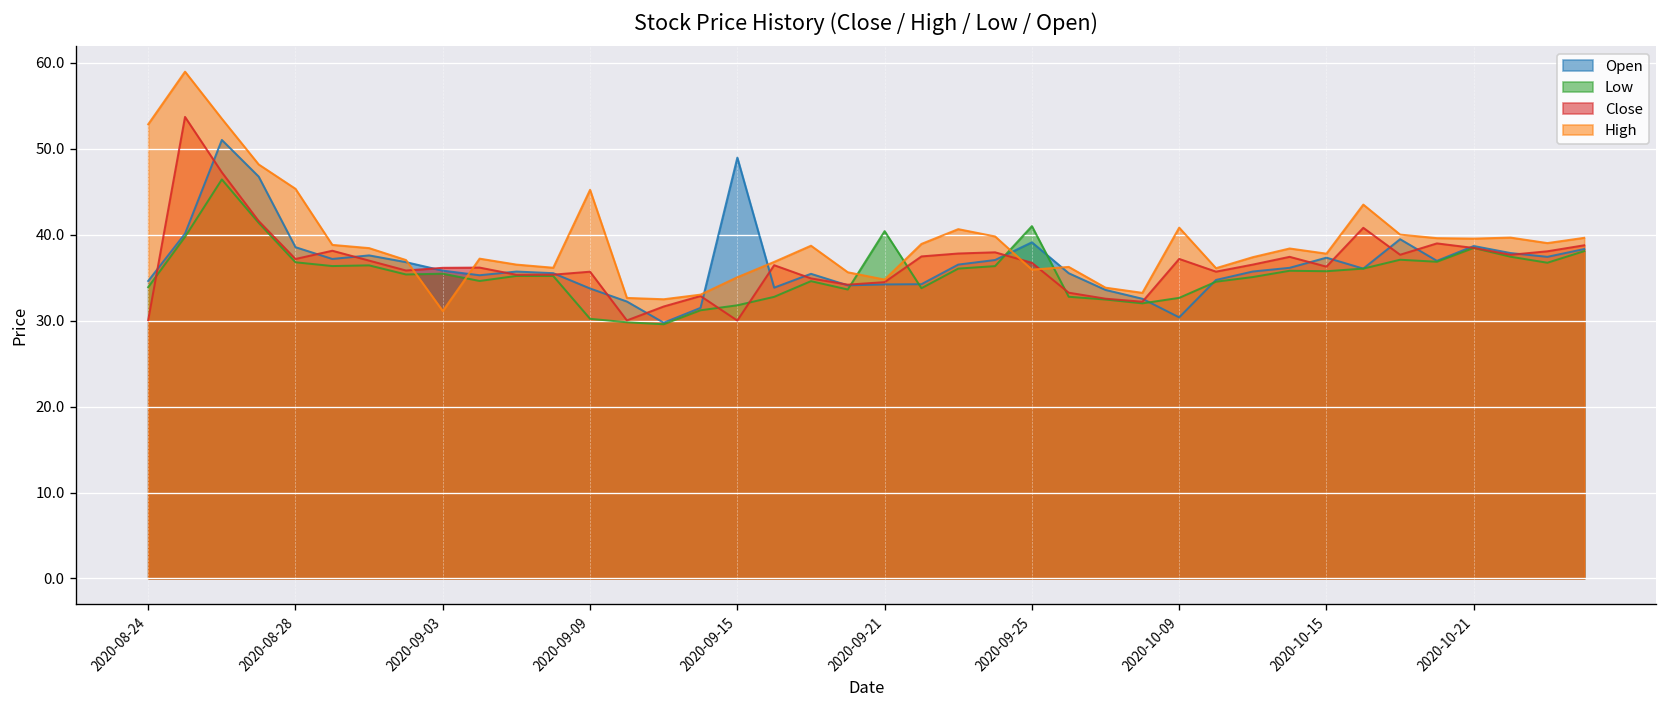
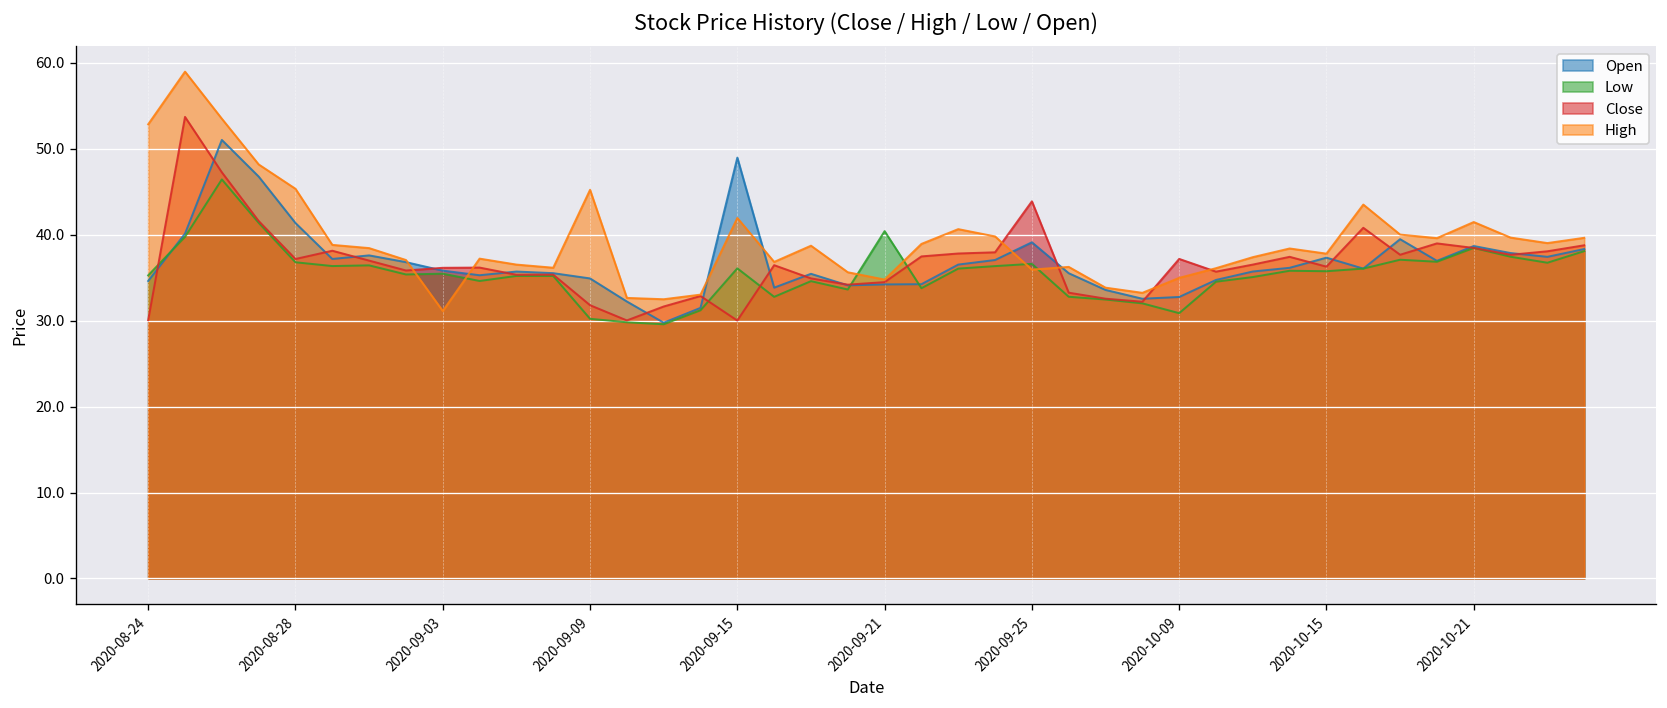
Low, 2020-08-24: 34 -> 35
Open, 2020-08-28: 39 -> 41
Open, 2020-09-09: 34 -> 35
Close, 2020-09-09: 36 -> 32
Low, 2020-09-15: 32 -> 36
High, 2020-09-15: 35 -> 42
Low, 2020-09-25: 41 -> 37
Close, 2020-09-25: 37 -> 44
Open, 2020-10-09: 30 -> 33
Low, 2020-10-09: 33 -> 31
High, 2020-10-09: 41 -> 35
High, 2020-10-21: 40 -> 41
